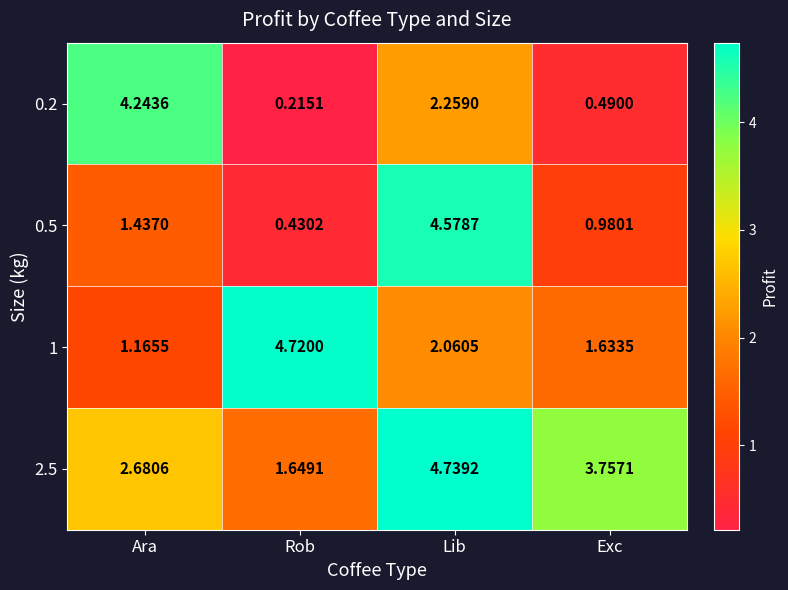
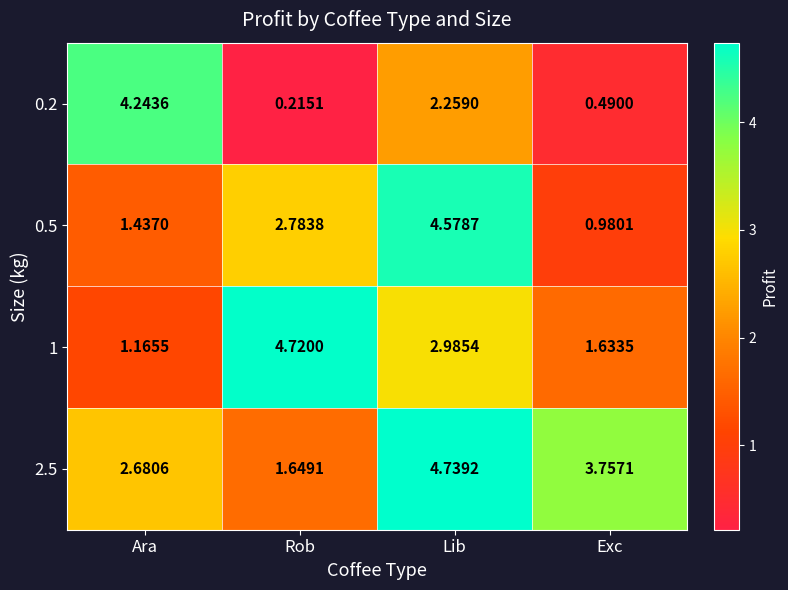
0.5, Rob: 0.4302 -> 2.7838
1, Lib: 2.0605 -> 2.9854
